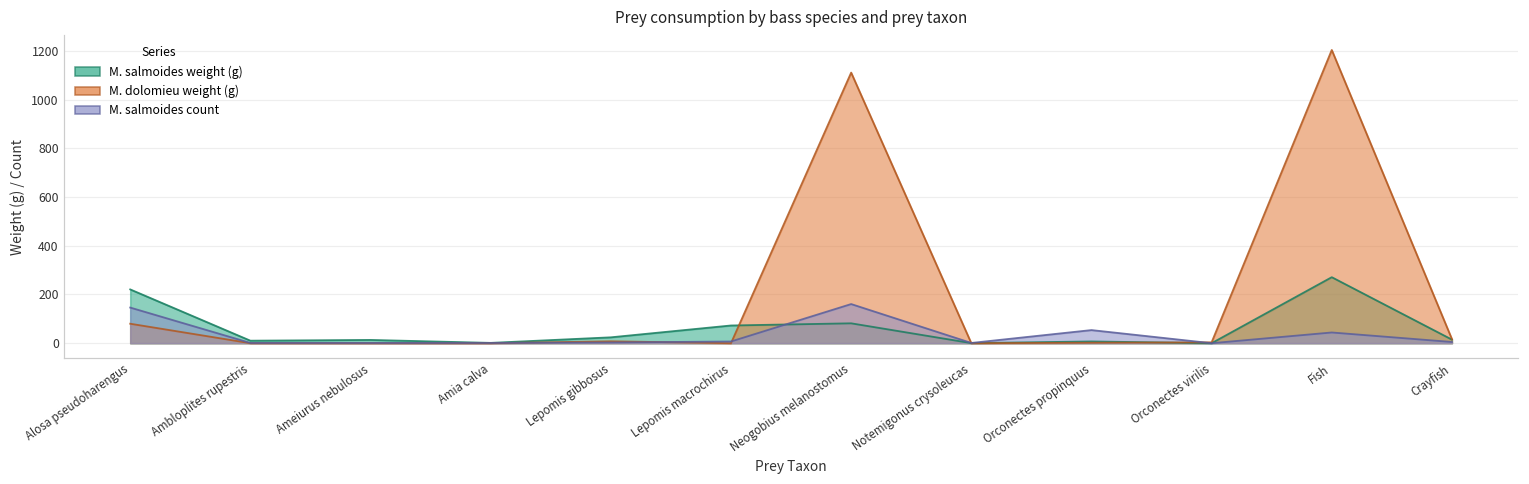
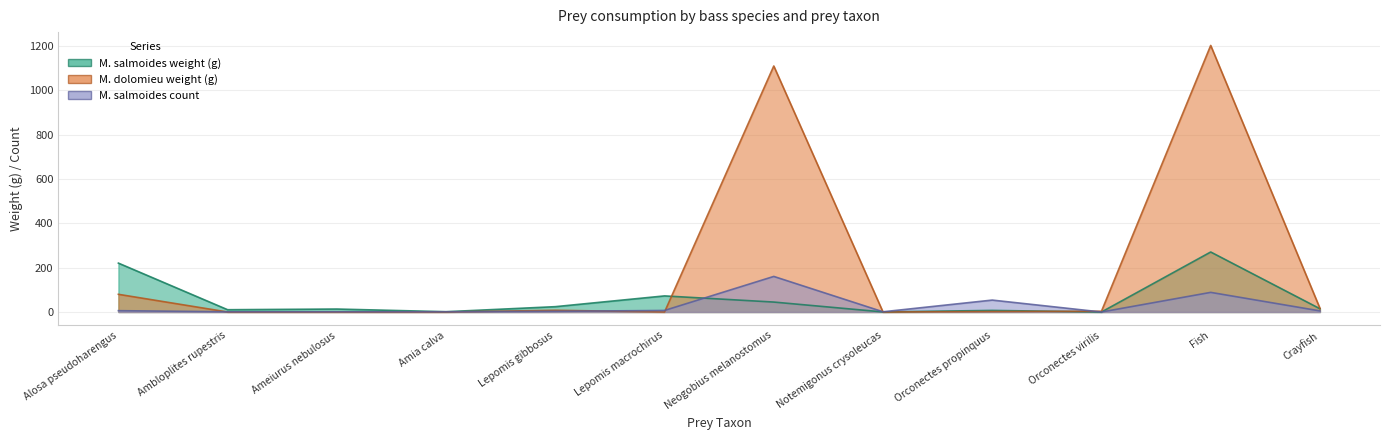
M. salmoides count, Alosa pseudoharengus: 150 -> 10
M. salmoides weight (g), Neogobius melanostomus: 80 -> 40
M. salmoides count, Fish: 40 -> 90
